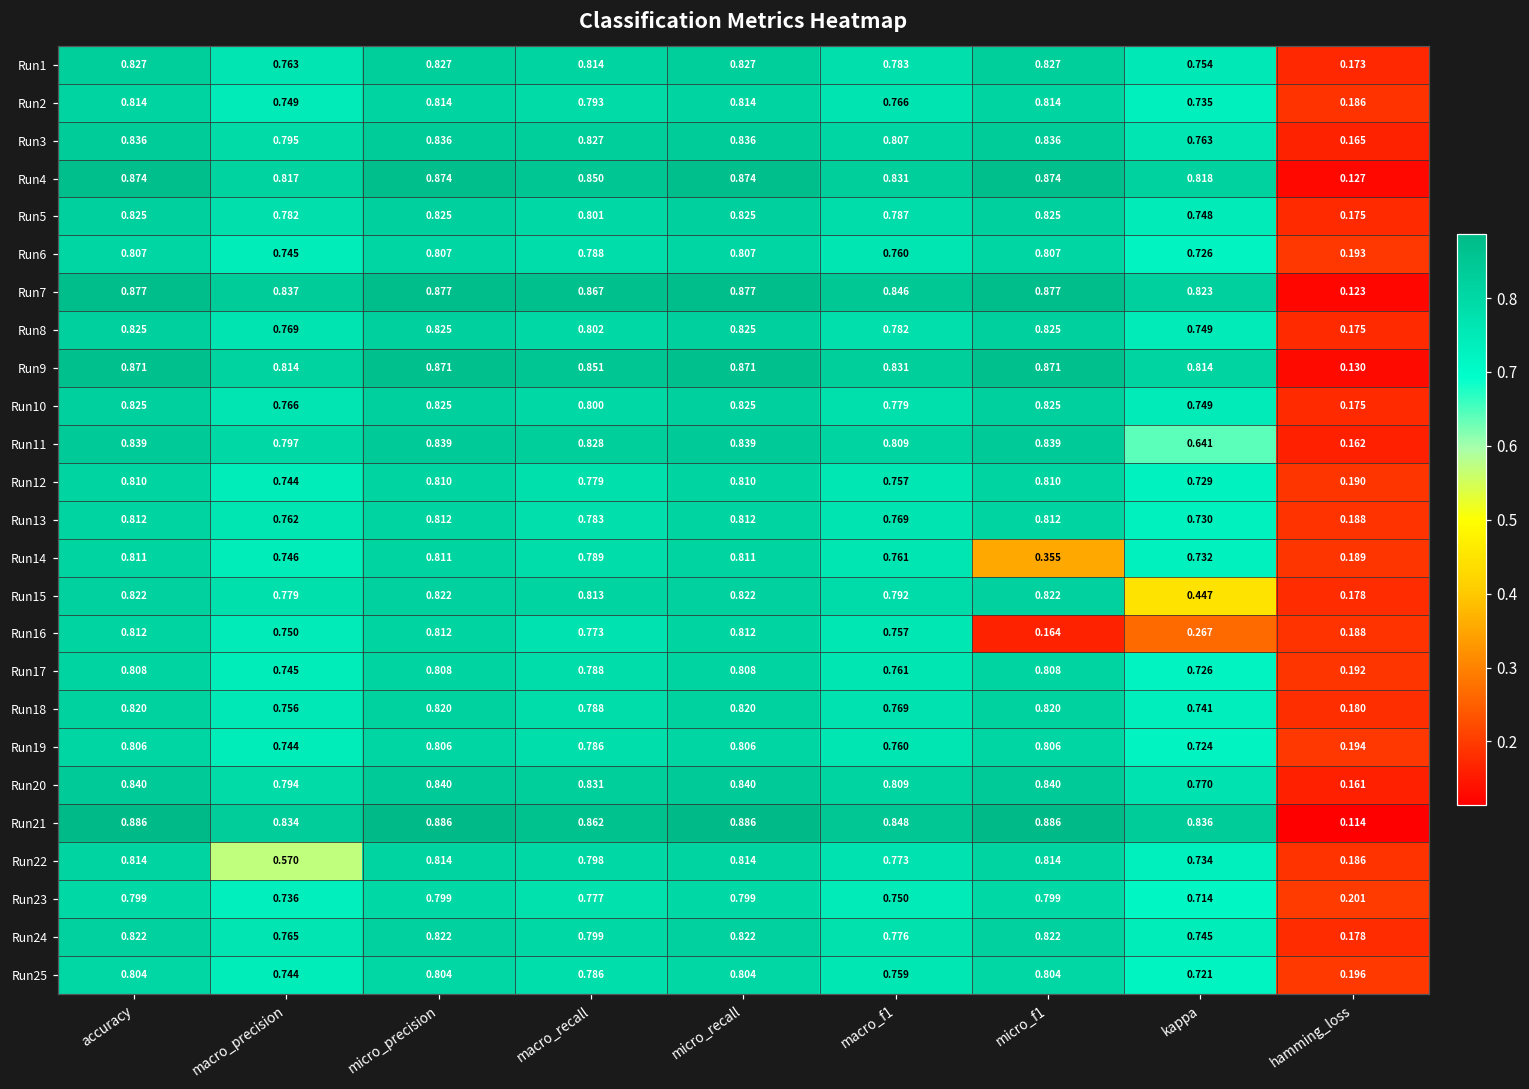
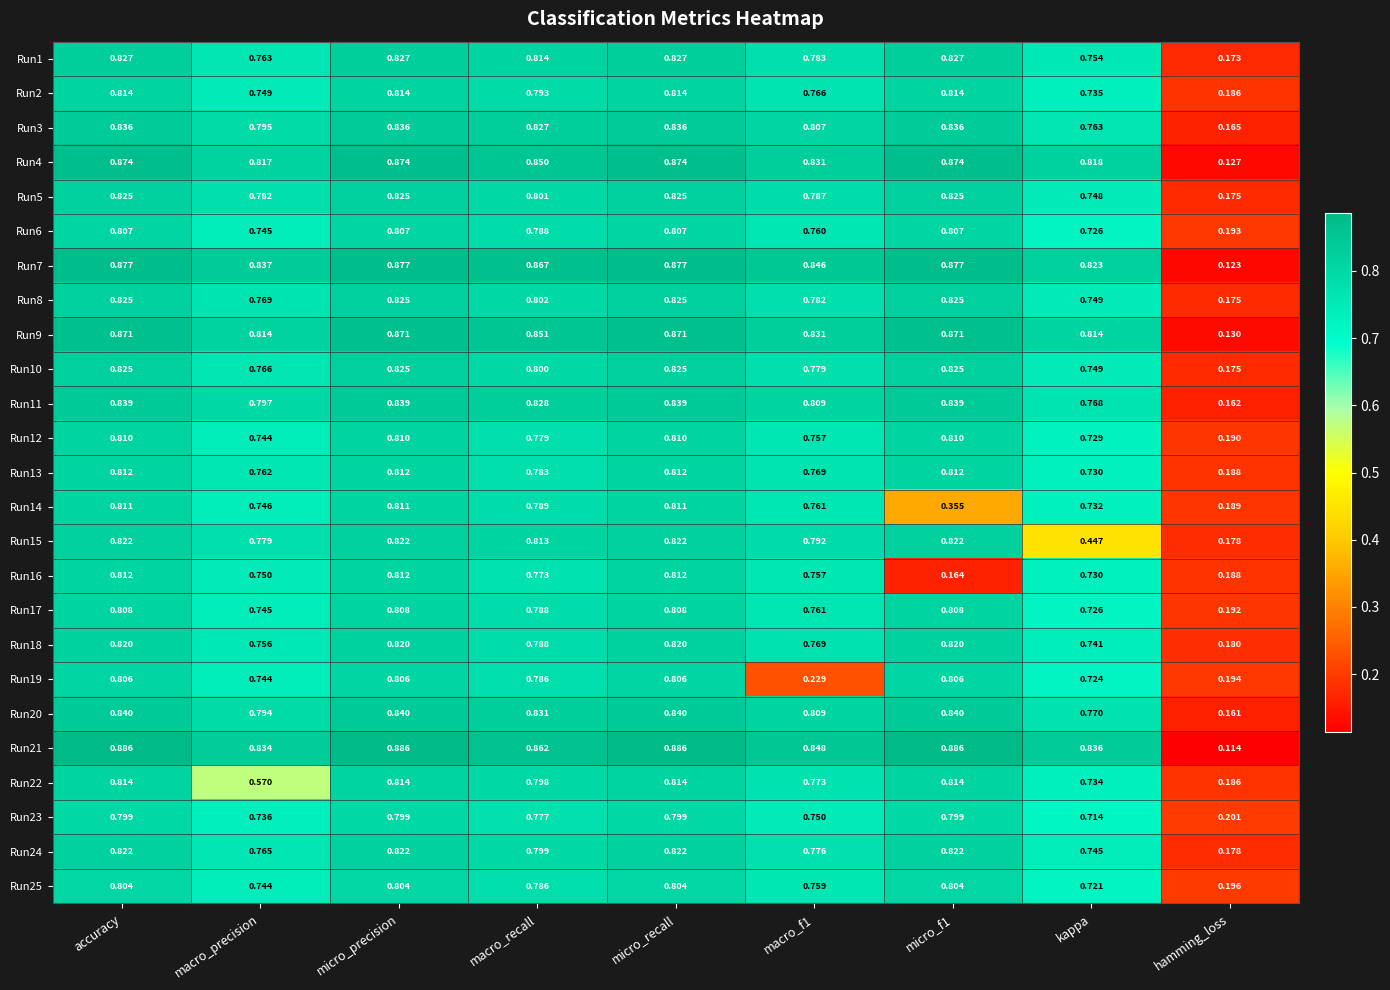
Run11, kappa: 0.641 -> 0.768
Run16, kappa: 0.267 -> 0.730
Run19, macro_f1: 0.760 -> 0.229
